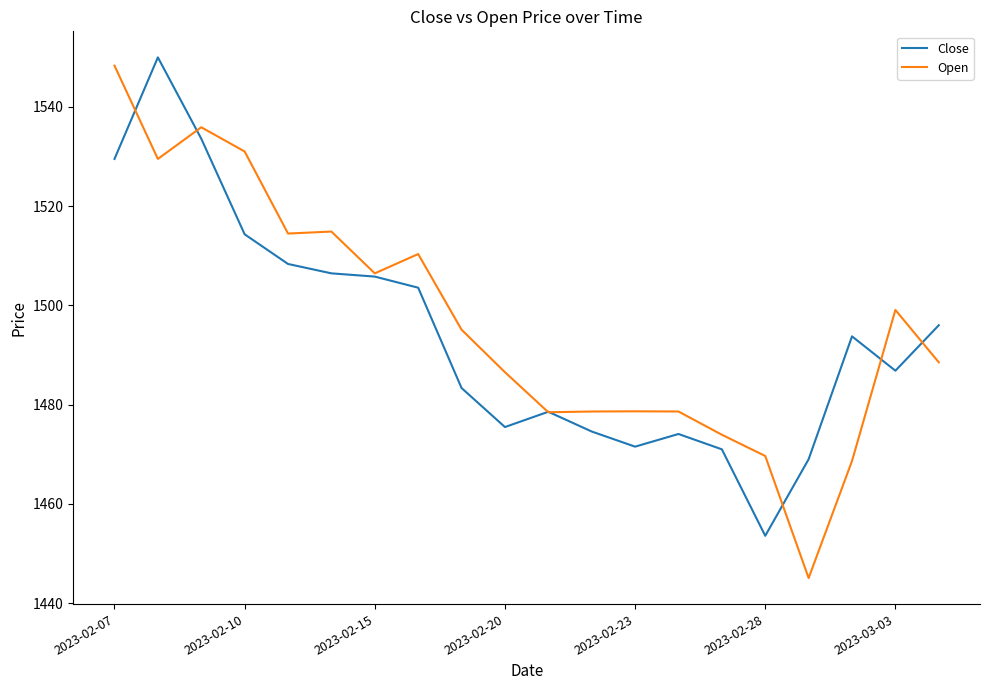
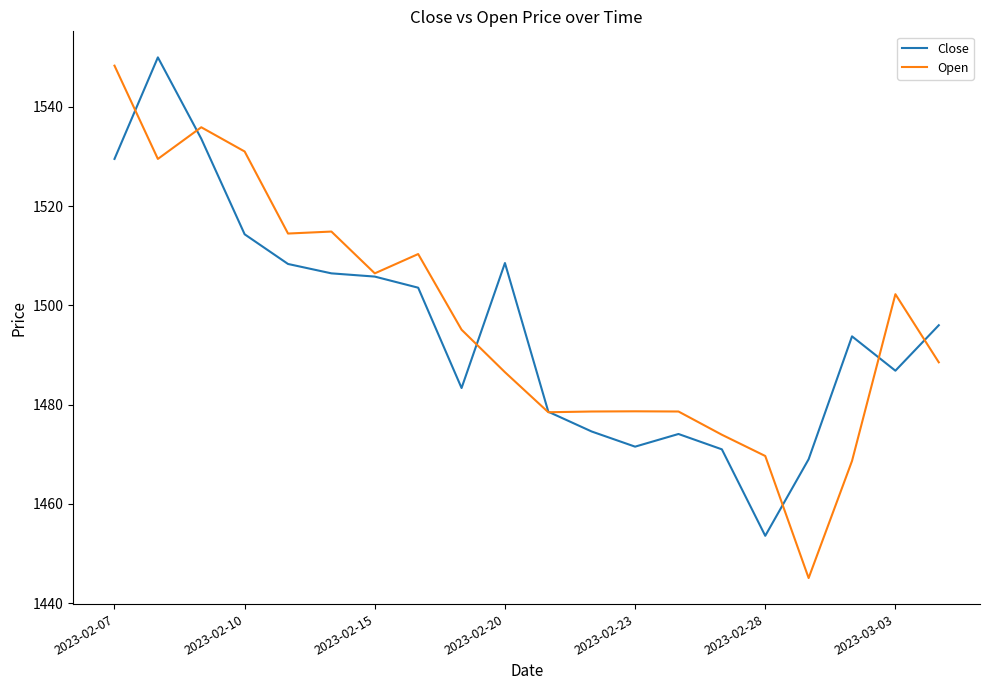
Close, 2023-02-20: 1475 -> 1509
Open, 2023-03-03: 1499 -> 1502
